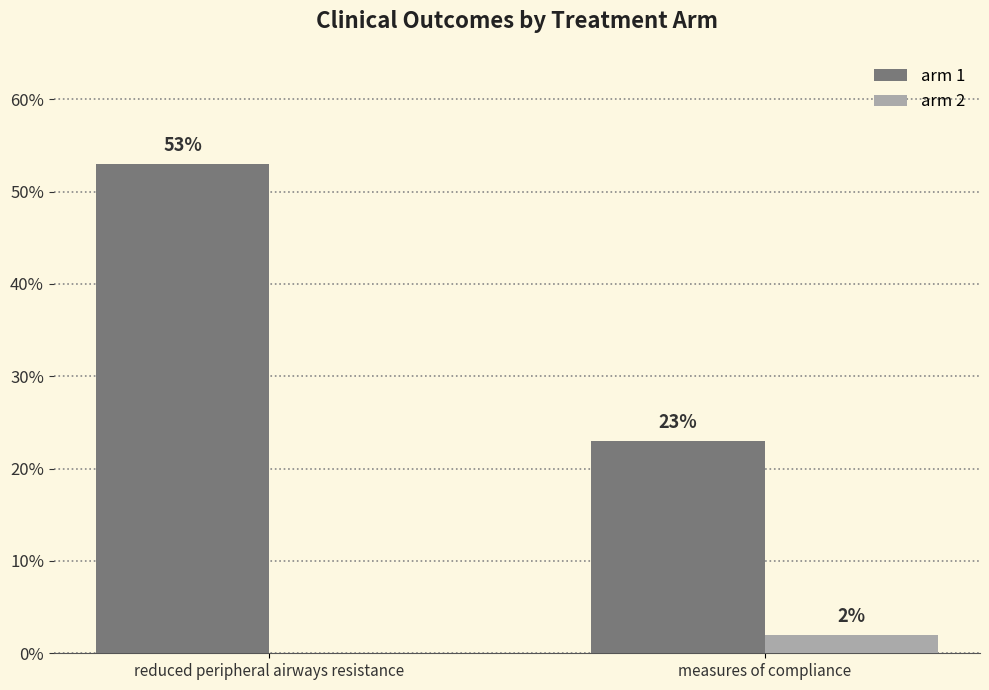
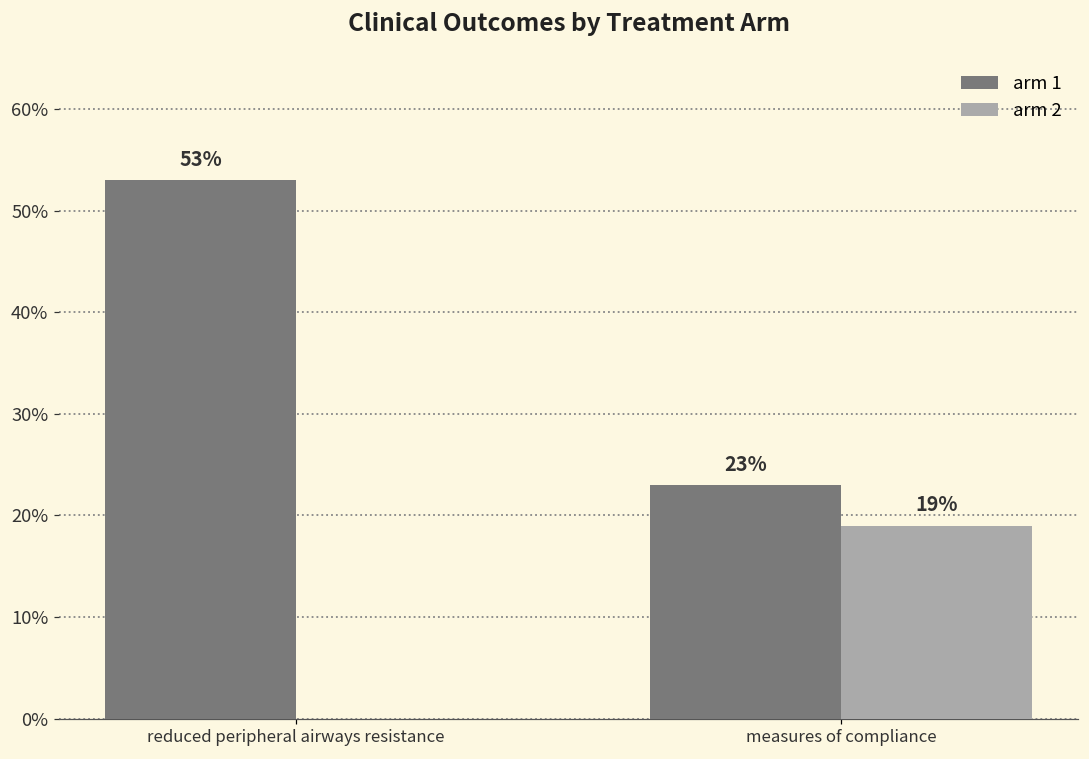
arm 2, measures of compliance: 2% -> 19%
